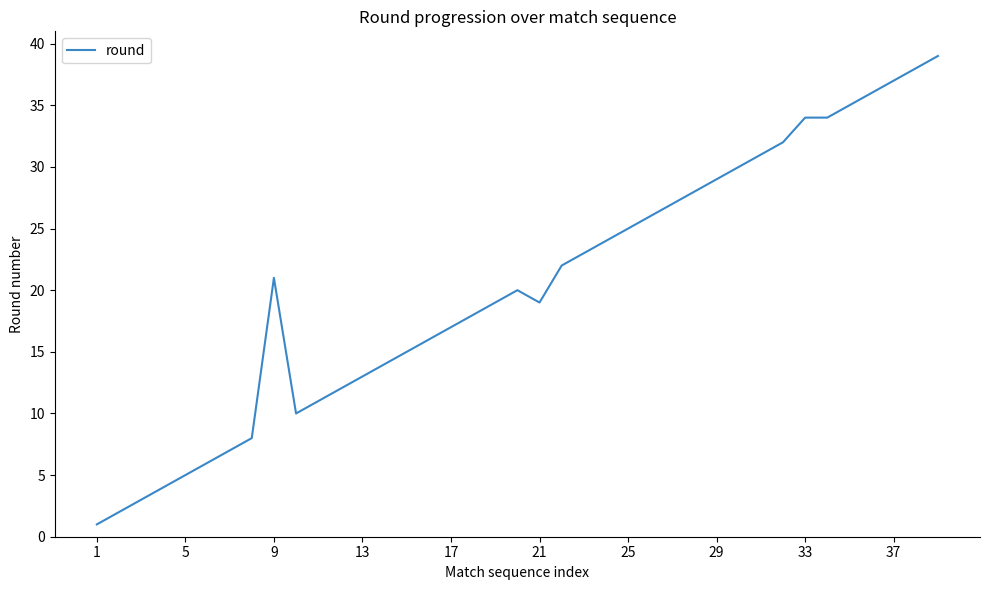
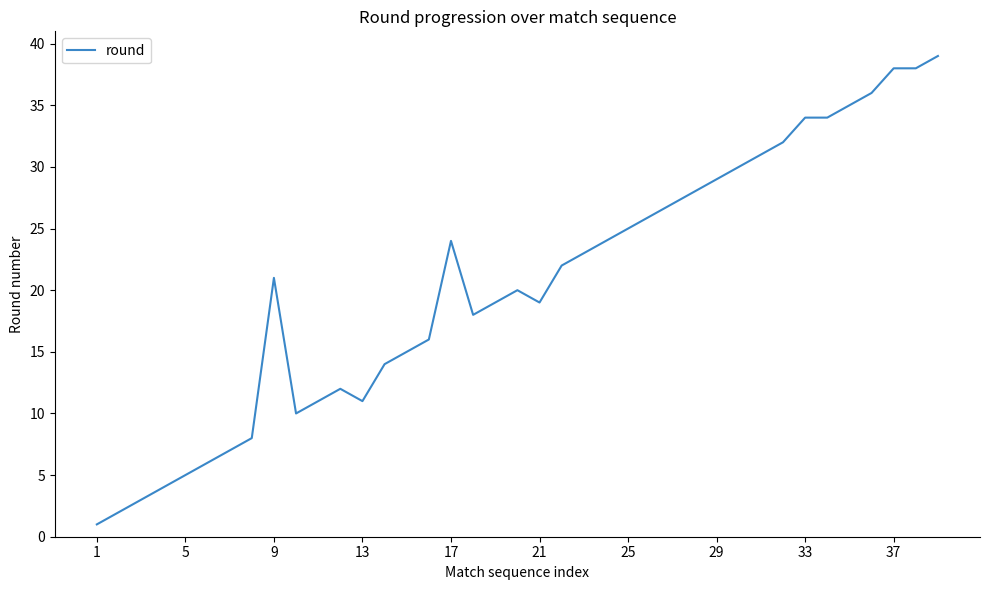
13: 13 -> 11
17: 17 -> 24
37: 37 -> 38
